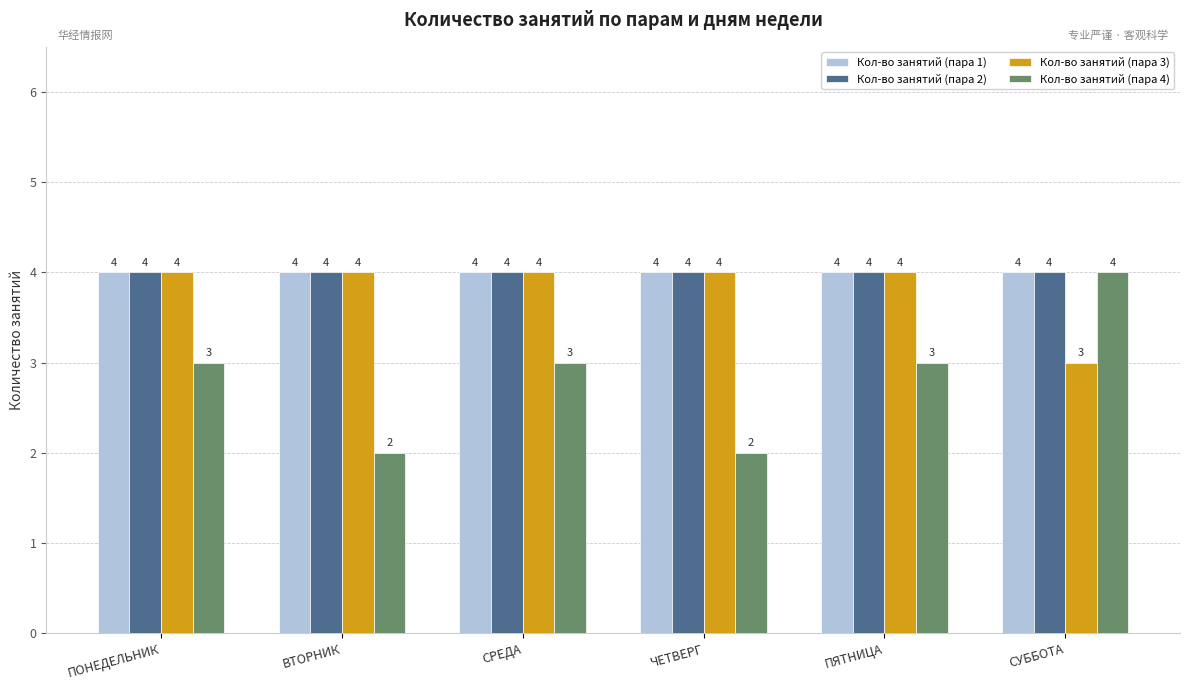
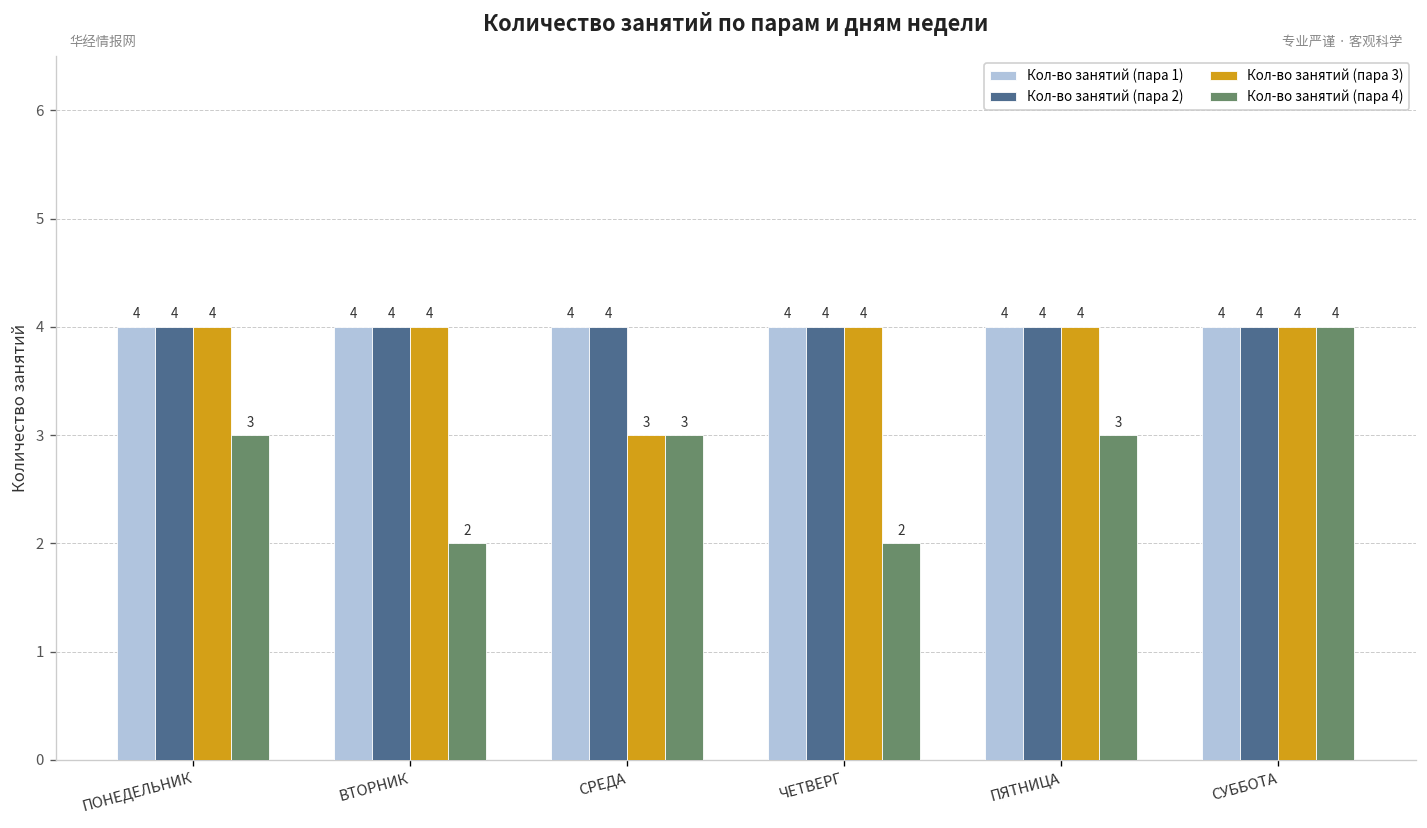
Кол-во занятий (пара 3), СРЕДА: 4 -> 3
Кол-во занятий (пара 3), СУББОТА: 3 -> 4
